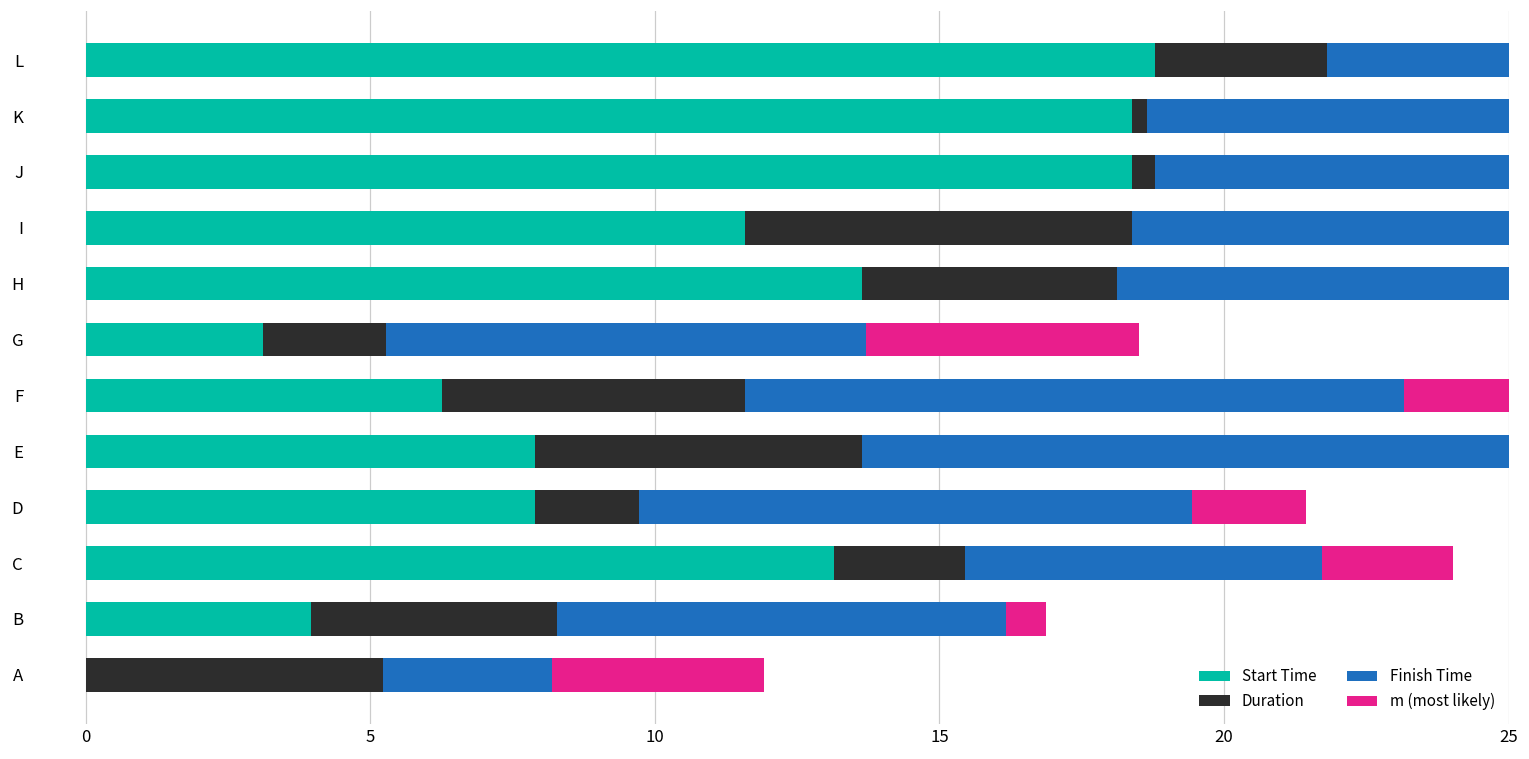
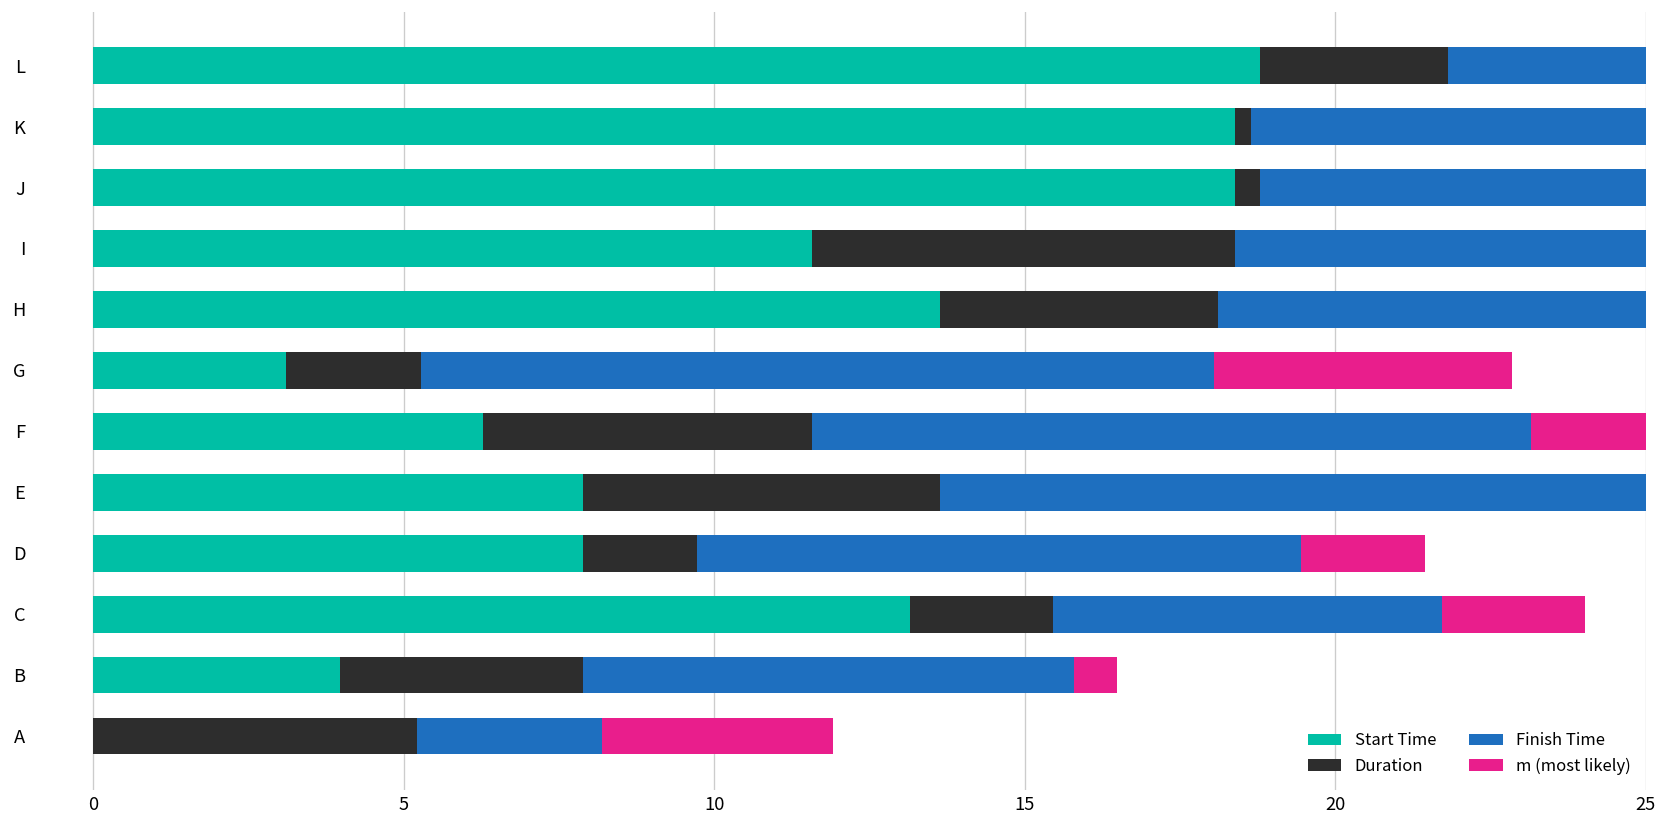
Finish Time, G: 8.4 -> 12.8
Duration, B: 4.3 -> 3.9
